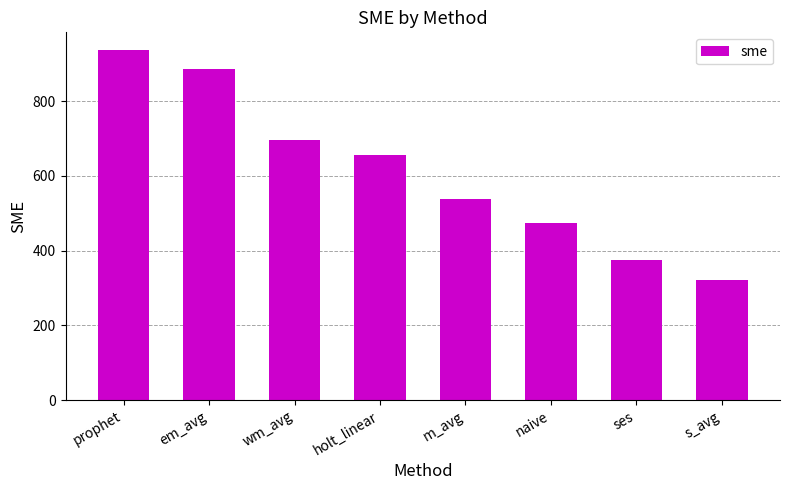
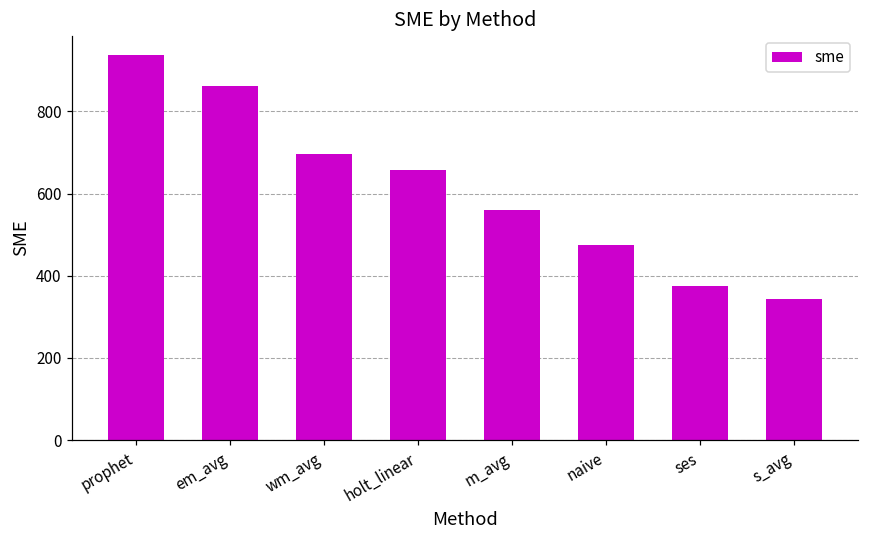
em_avg: 890 -> 860
m_avg: 540 -> 560
s_avg: 320 -> 340
